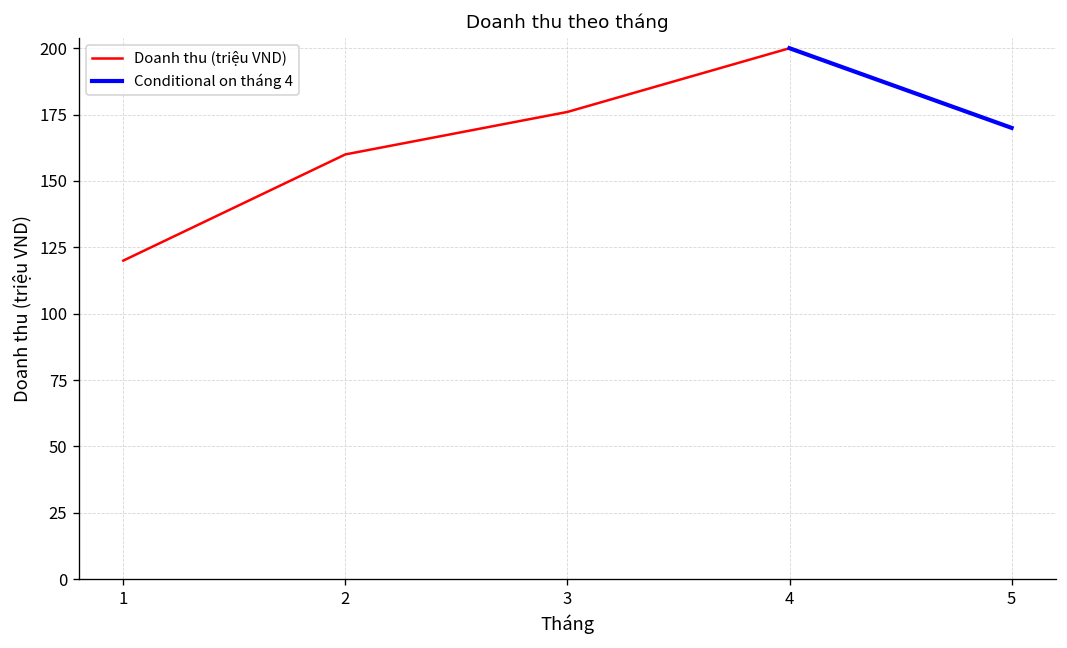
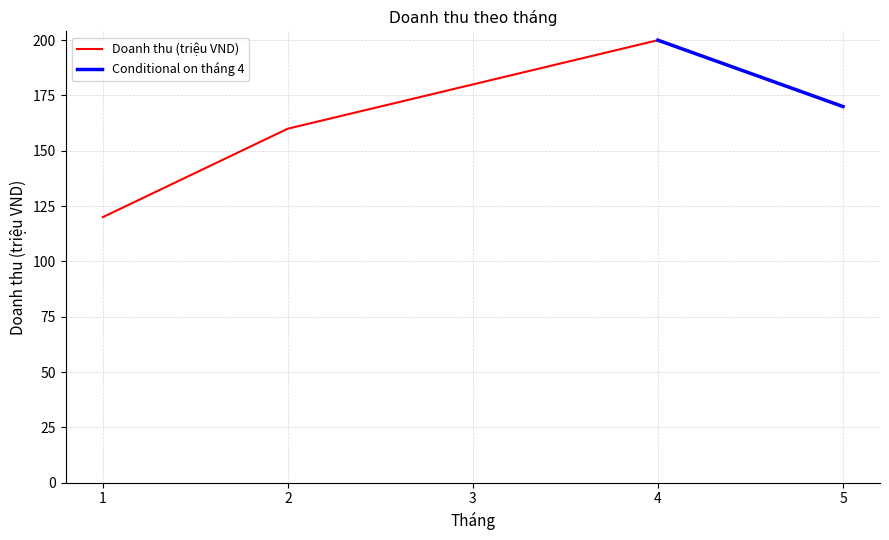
Doanh thu (triệu VND), 3: 176 -> 180
